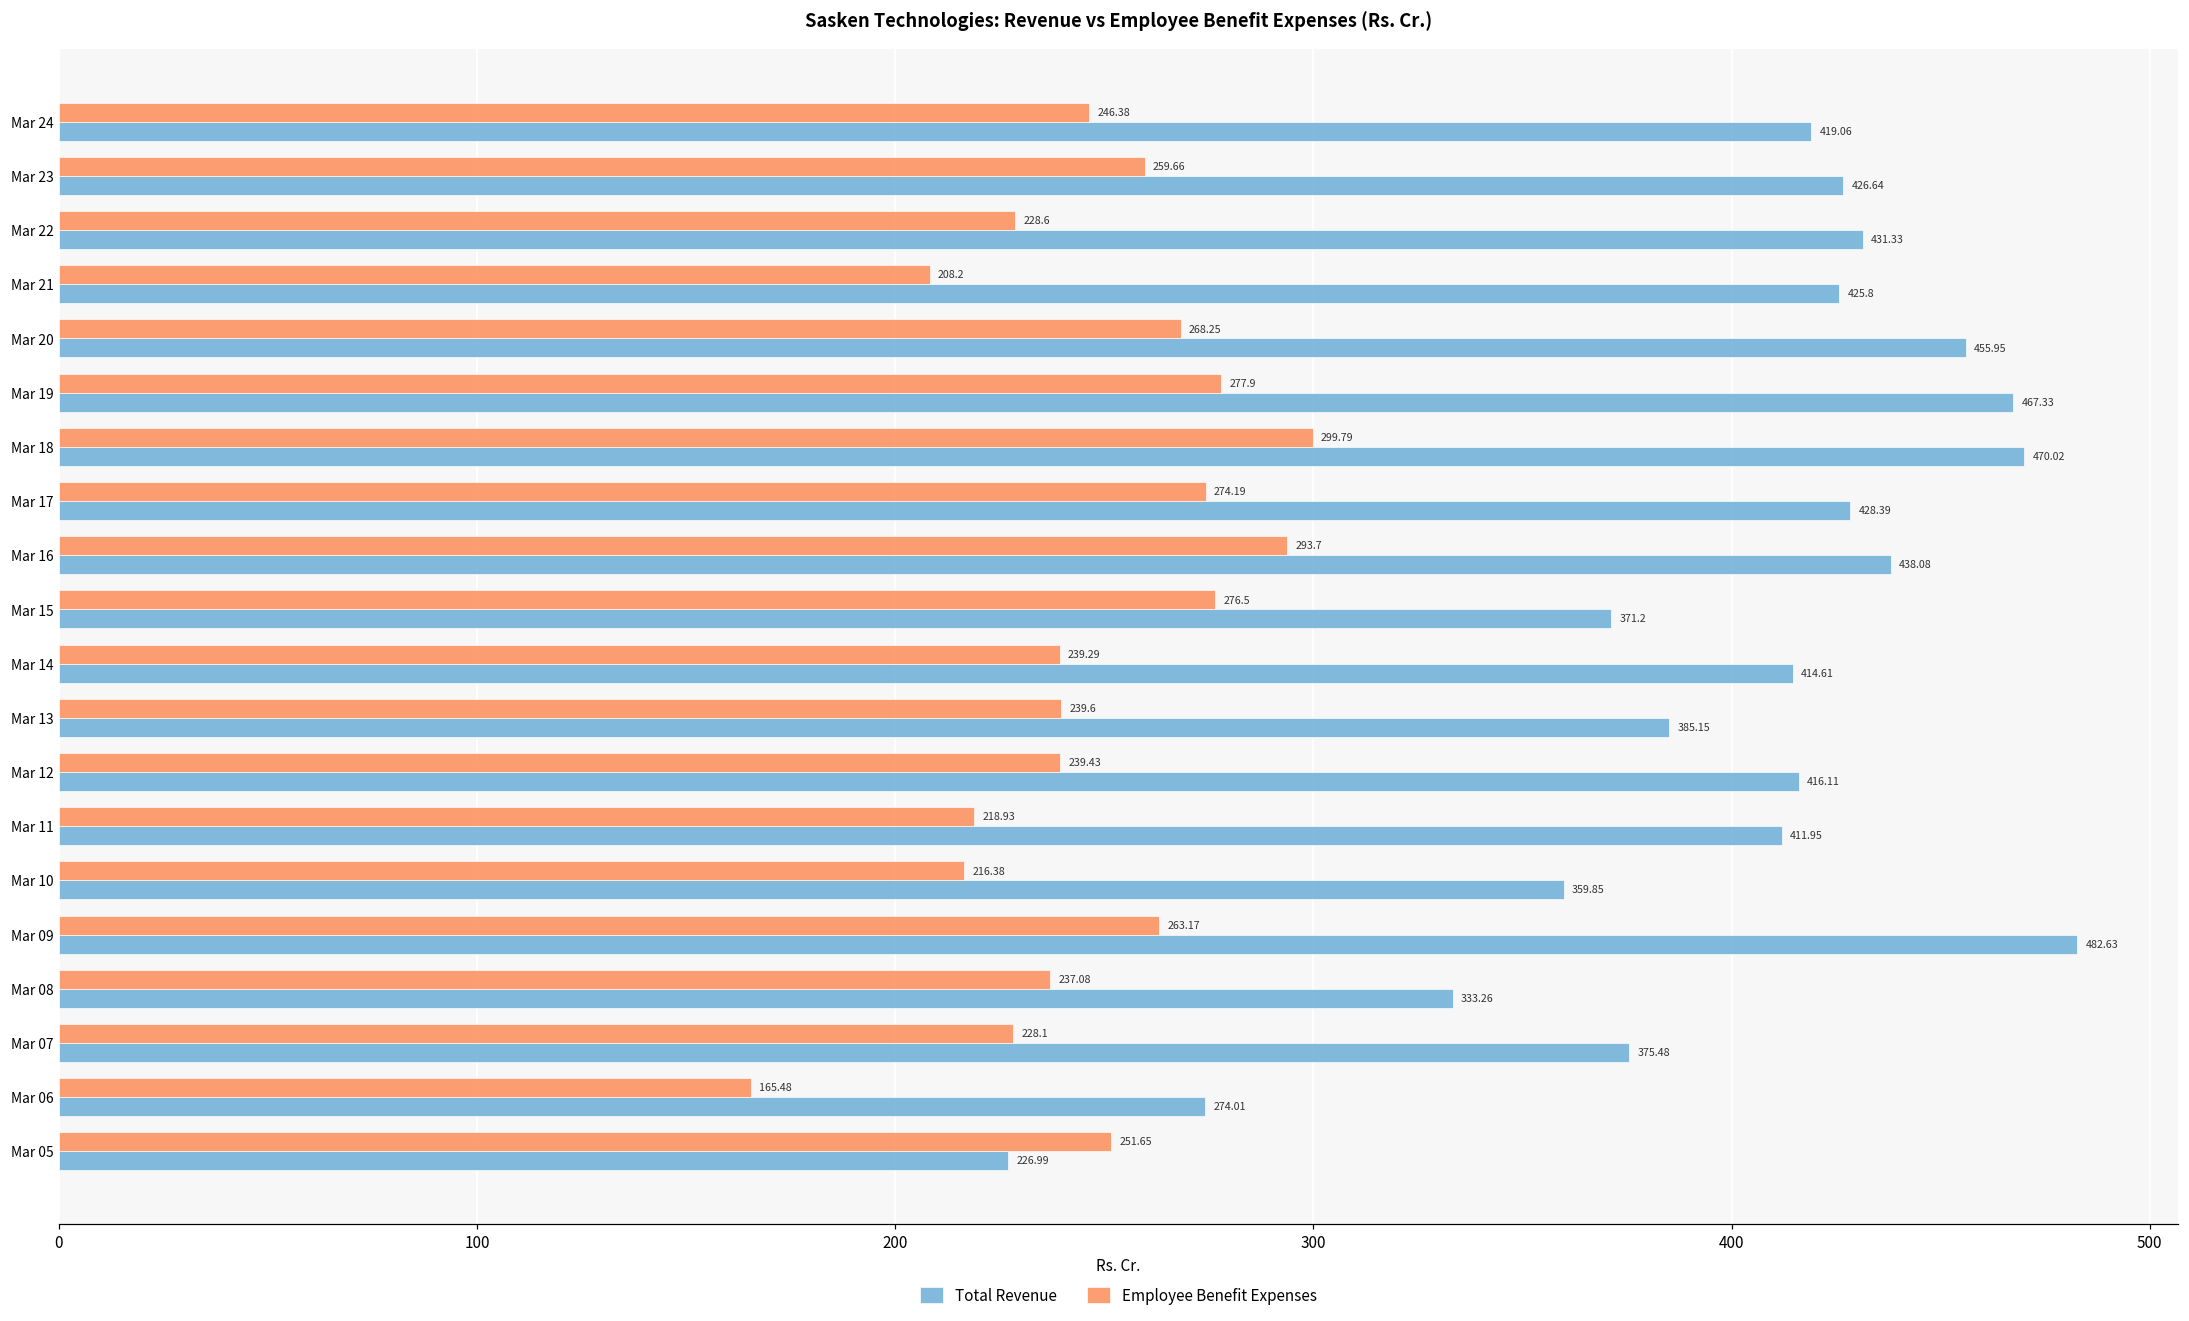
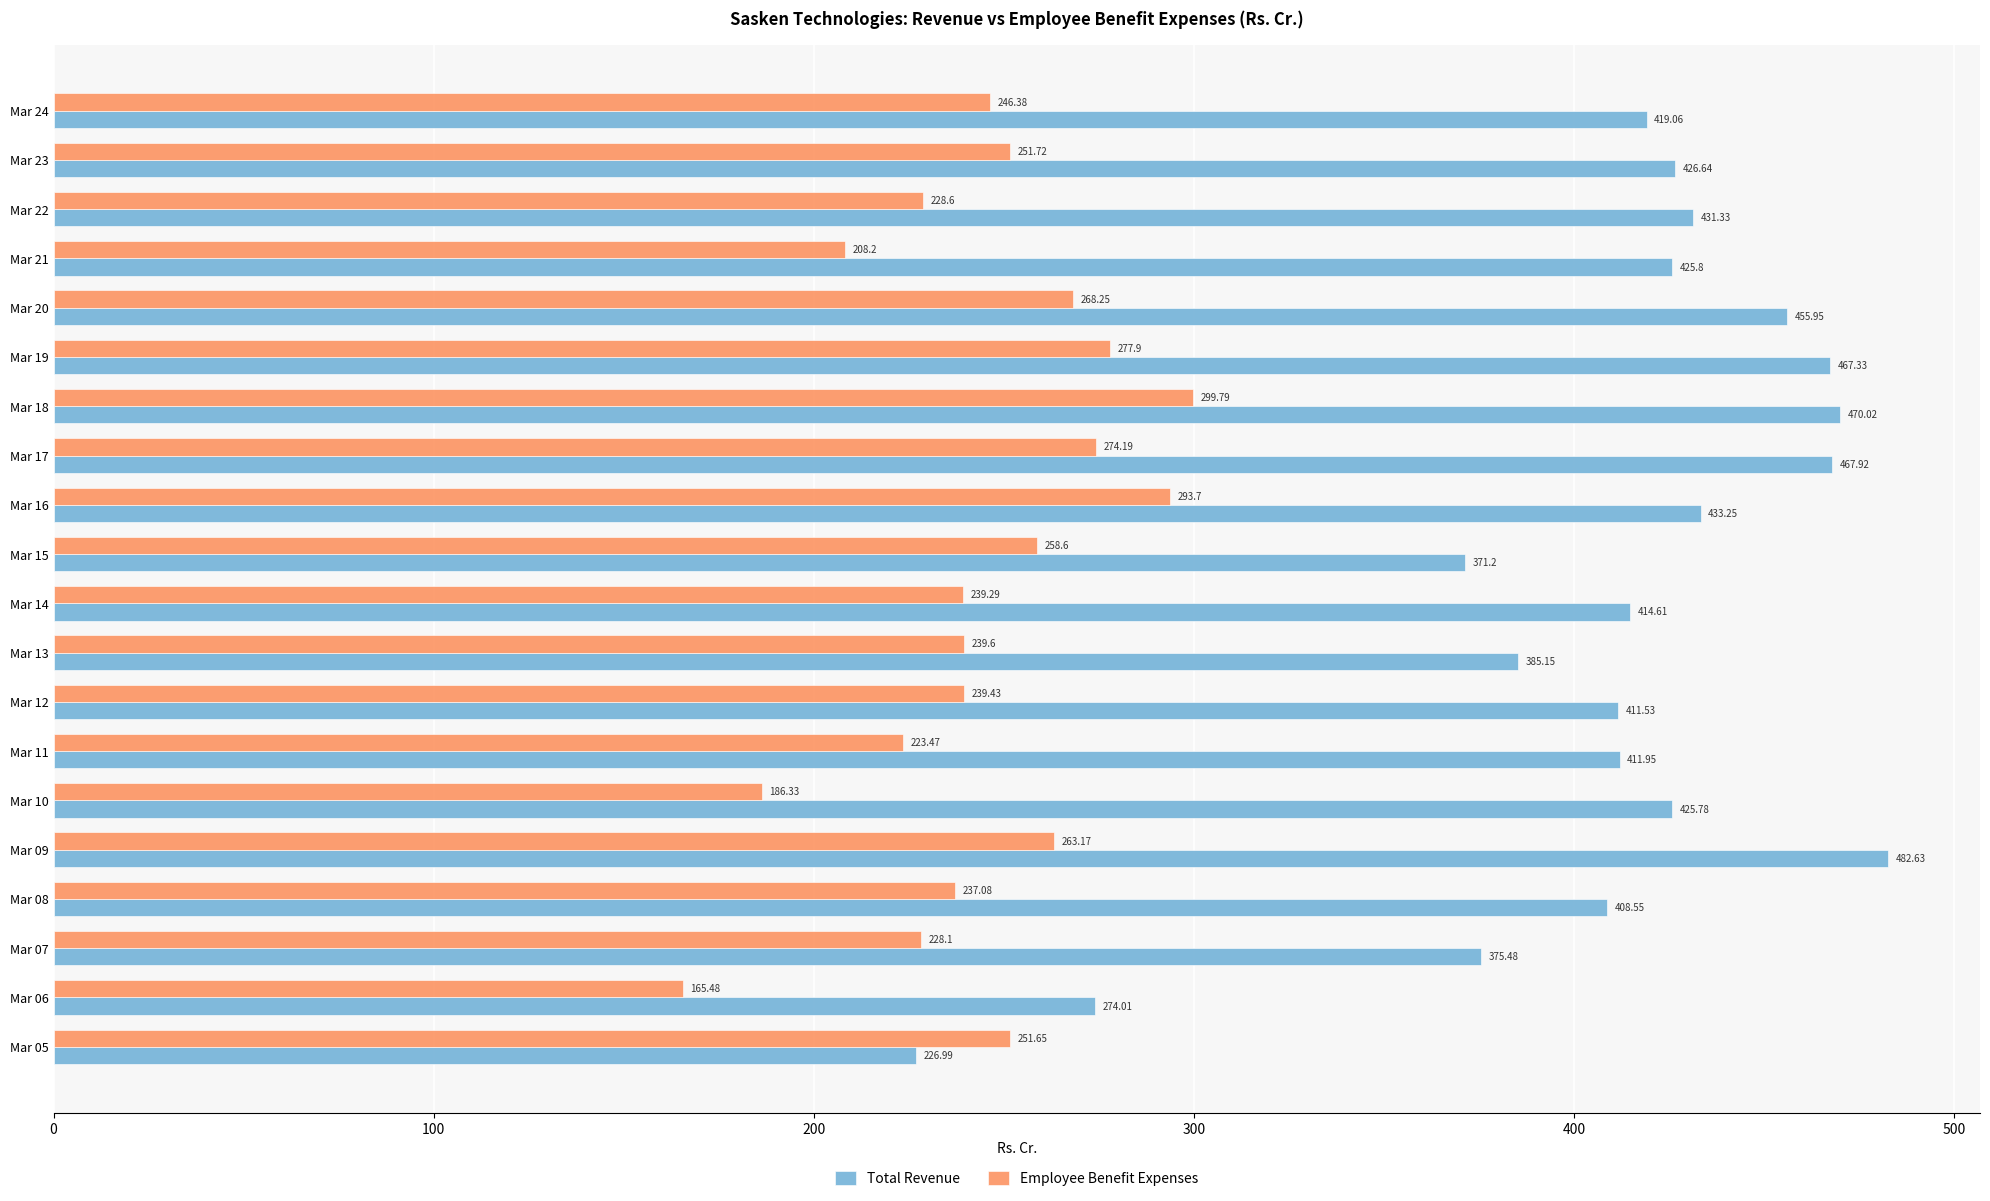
Employee Benefit Expenses, Mar 23: 259.66 -> 251.72
Total Revenue, Mar 17: 428.39 -> 467.92
Total Revenue, Mar 16: 438.08 -> 433.25
Employee Benefit Expenses, Mar 15: 276.5 -> 258.6
Total Revenue, Mar 12: 416.11 -> 411.53
Employee Benefit Expenses, Mar 11: 218.93 -> 223.47
Employee Benefit Expenses, Mar 10: 216.38 -> 186.33
Total Revenue, Mar 10: 359.85 -> 425.78
Total Revenue, Mar 08: 333.26 -> 408.55
